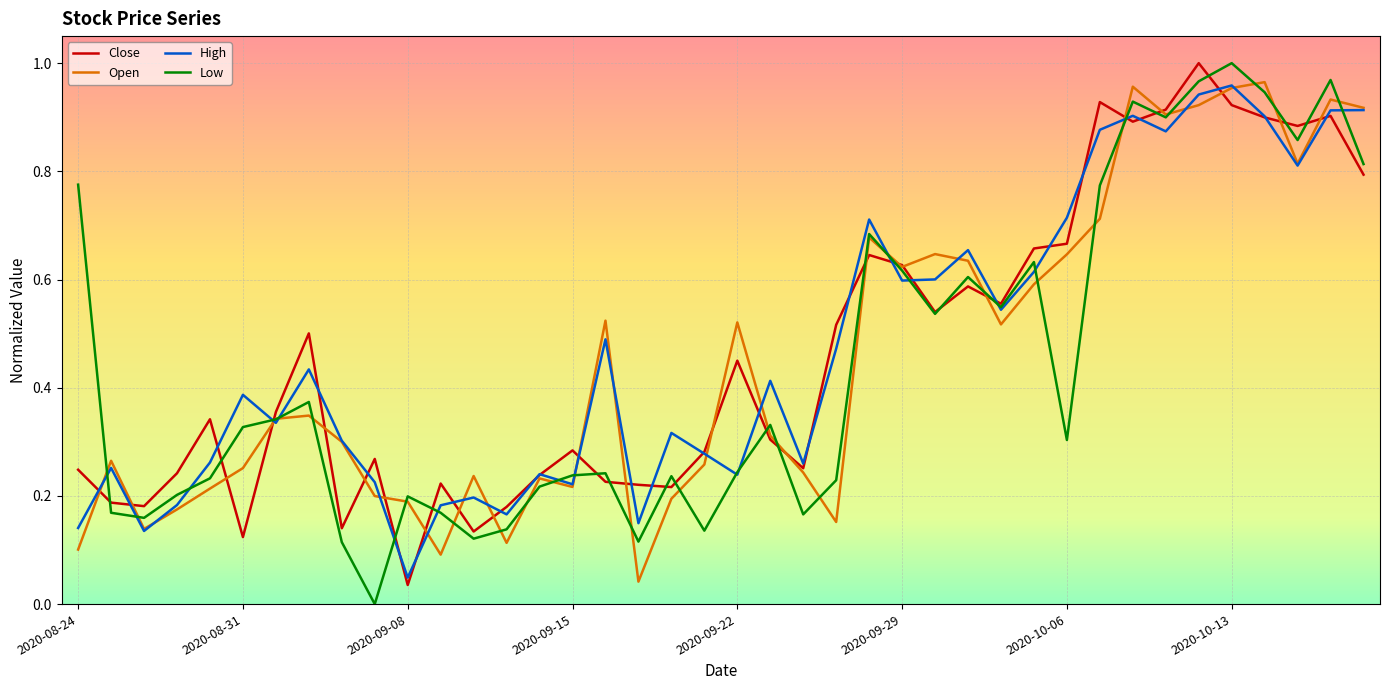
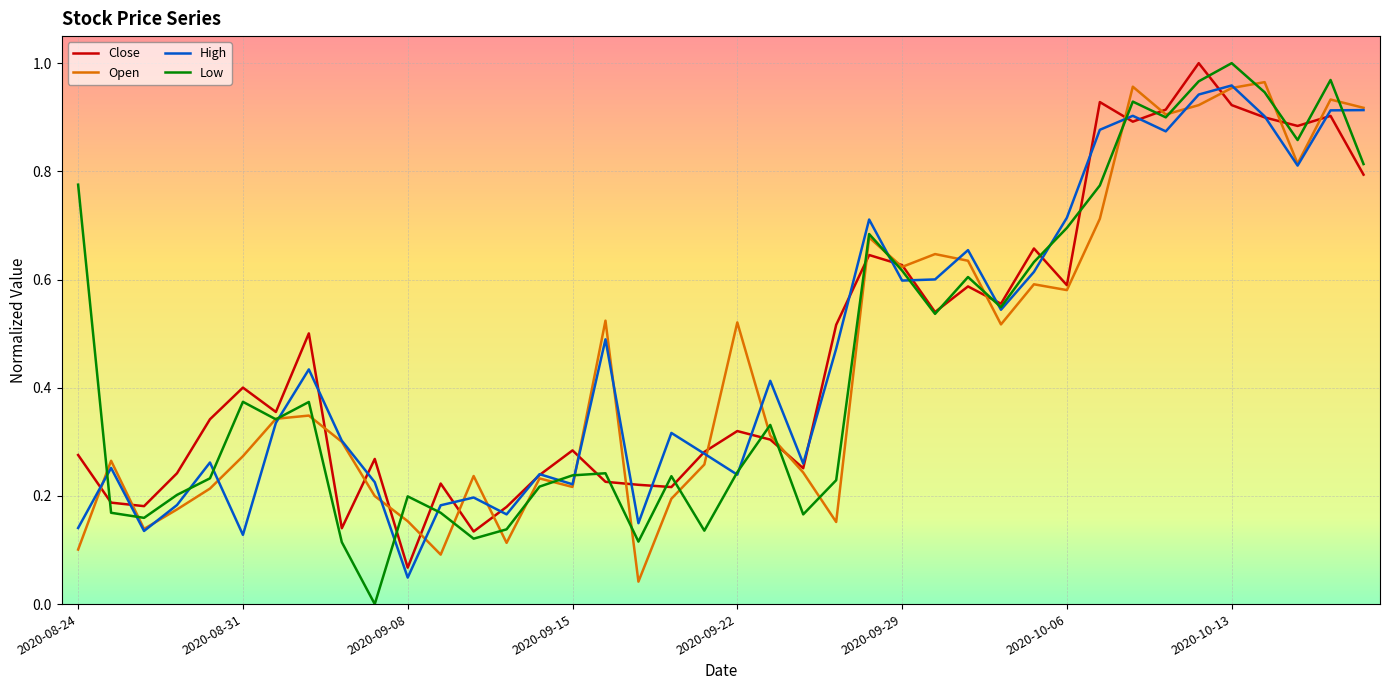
Close, 2020-08-24: 0.25 -> 0.28
Close, 2020-08-31: 0.12 -> 0.40
Open, 2020-08-31: 0.25 -> 0.27
High, 2020-08-31: 0.39 -> 0.13
Low, 2020-08-31: 0.33 -> 0.37
Close, 2020-09-08: 0.04 -> 0.07
Open, 2020-09-08: 0.19 -> 0.15
Close, 2020-09-22: 0.45 -> 0.32
Close, 2020-10-06: 0.67 -> 0.59
Open, 2020-10-06: 0.65 -> 0.58
Low, 2020-10-06: 0.30 -> 0.70
